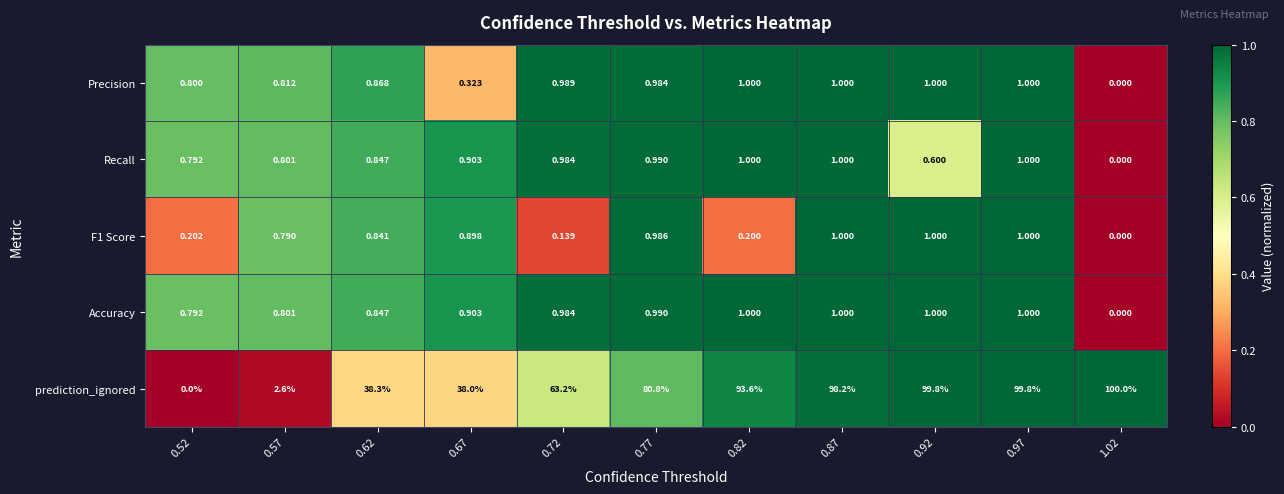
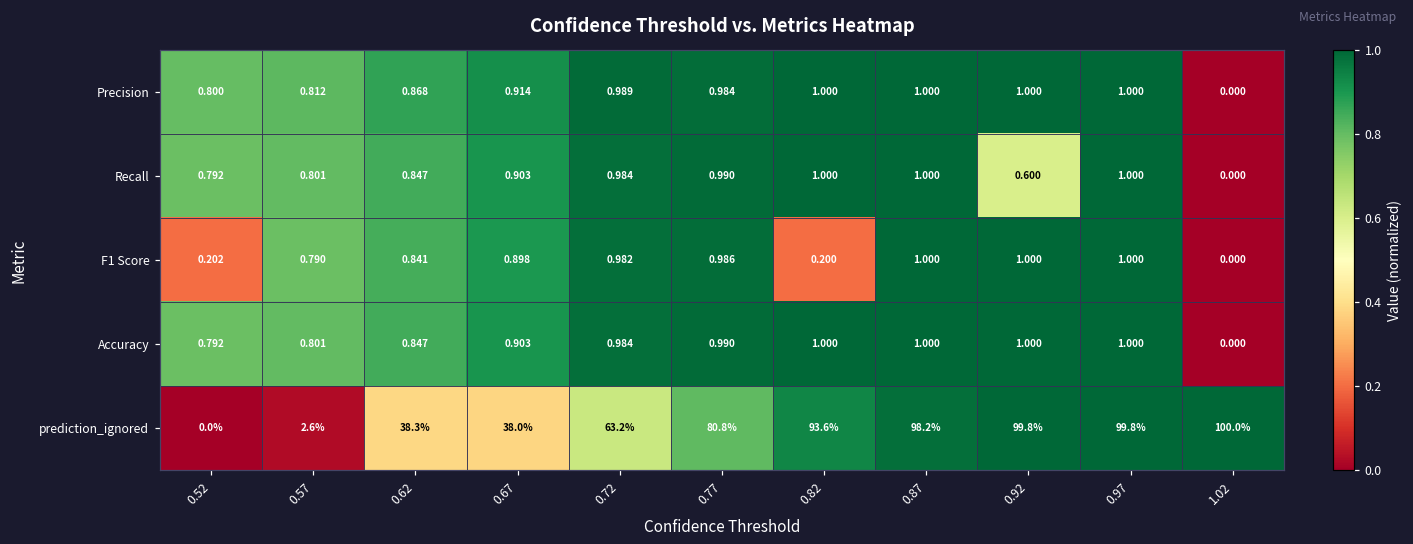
Precision, 0.67: 0.323 -> 0.914
F1 Score, 0.72: 0.139 -> 0.982
